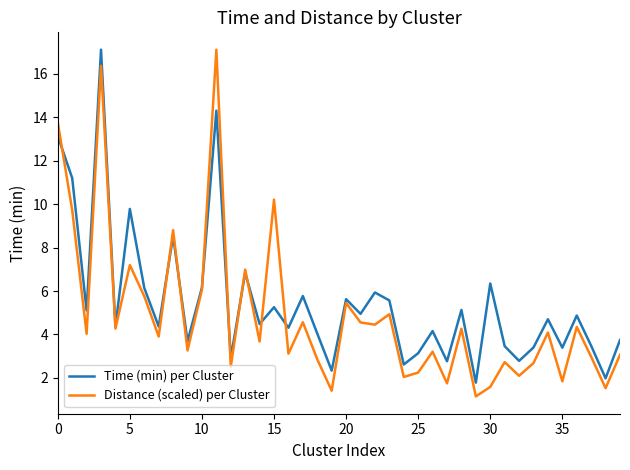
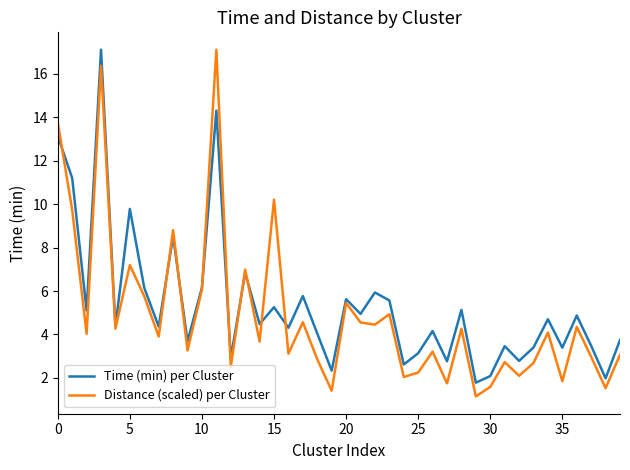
Time (min) per Cluster, 30: 6.3 -> 2.1
